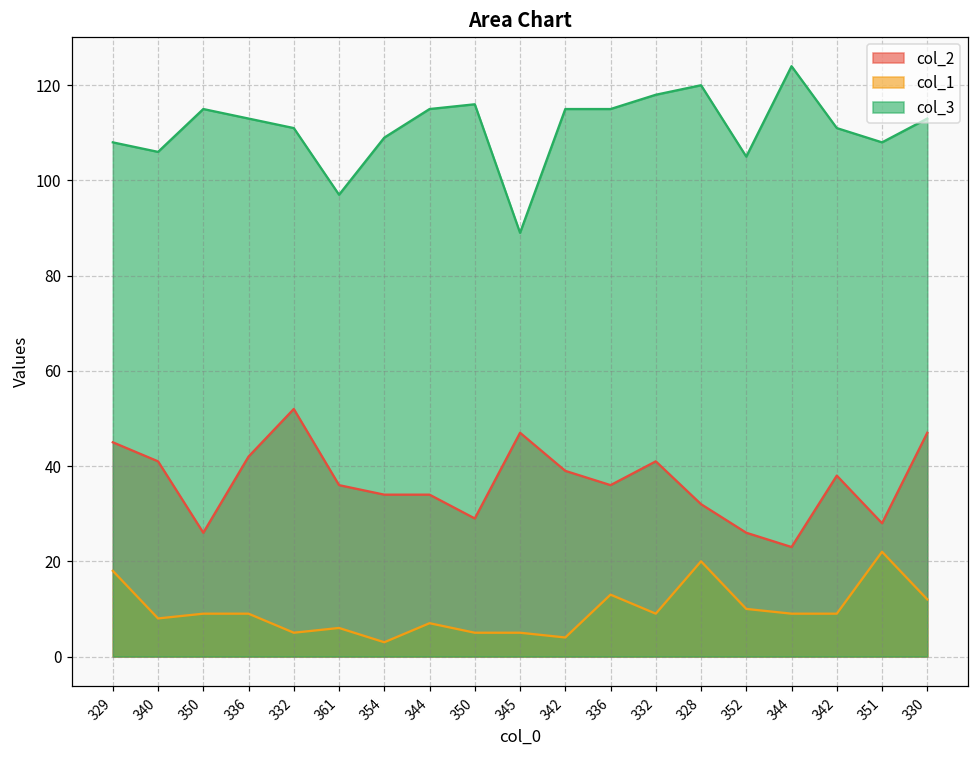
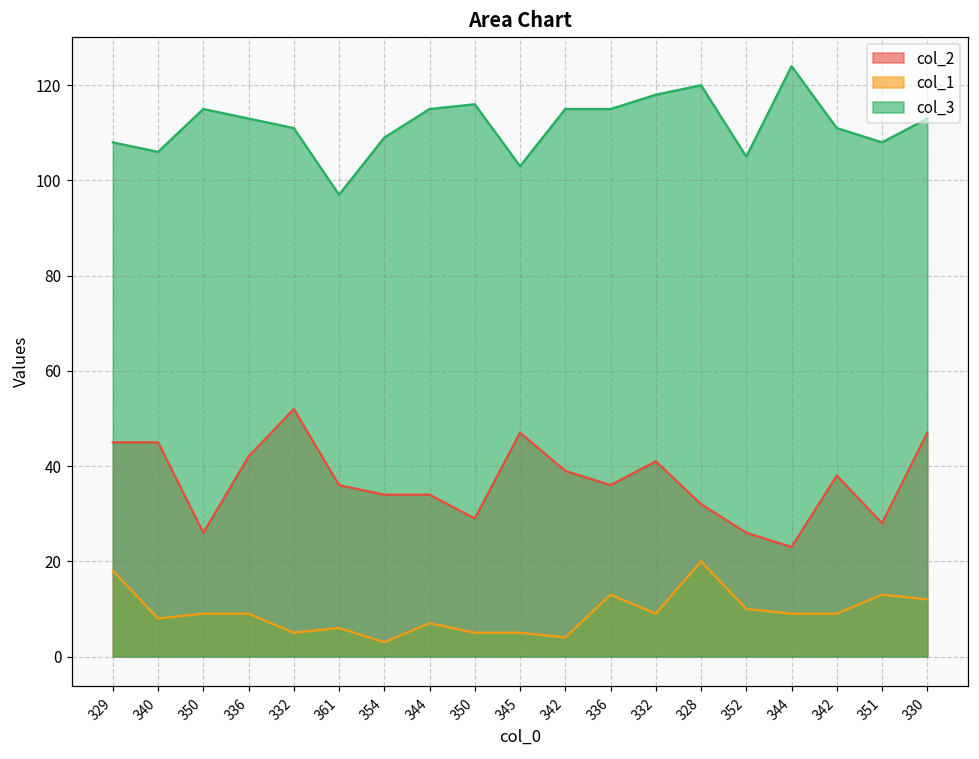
col_2, 340: 41 -> 45
col_3, 345: 89 -> 103
col_1, 351: 22 -> 13
